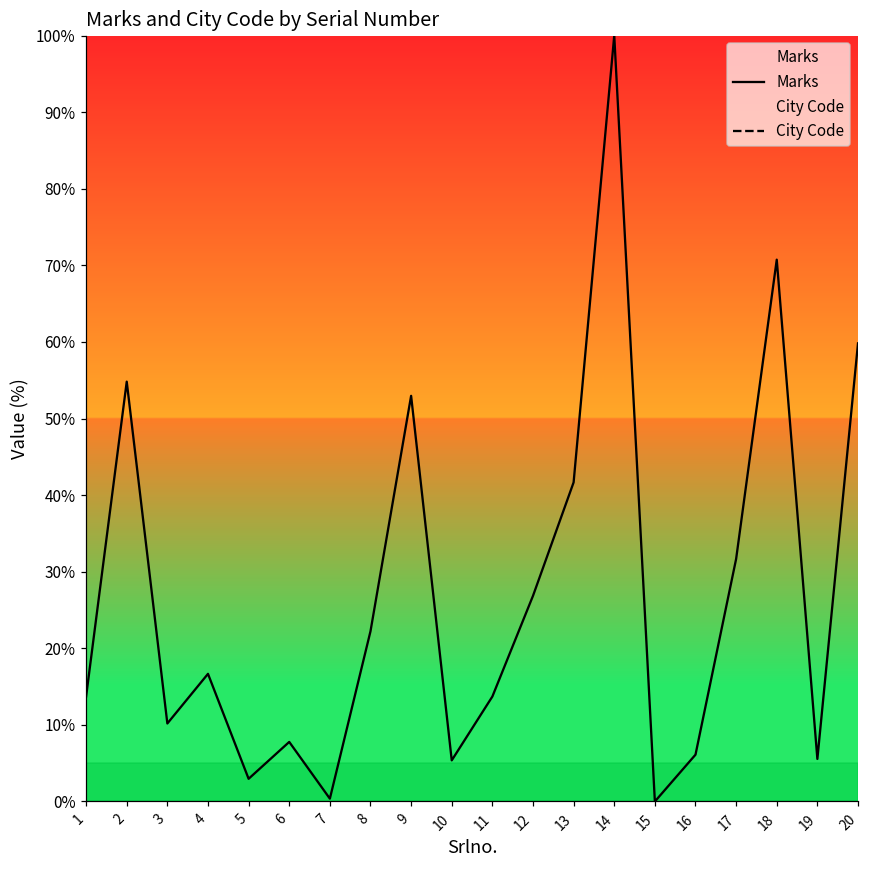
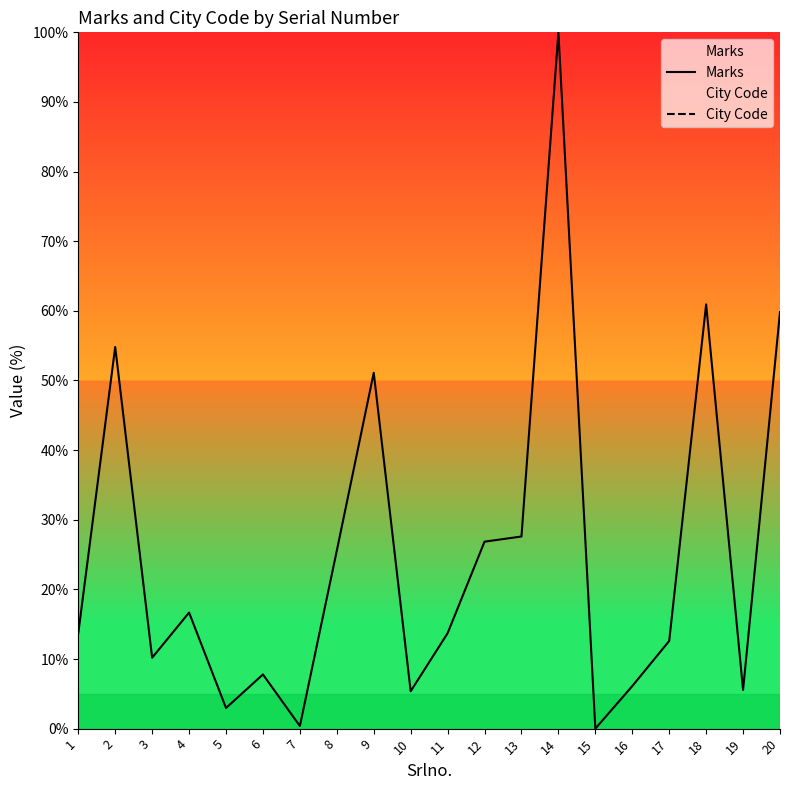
8: 22% -> 26%
9: 53% -> 51%
13: 42% -> 28%
17: 32% -> 13%
18: 71% -> 61%
